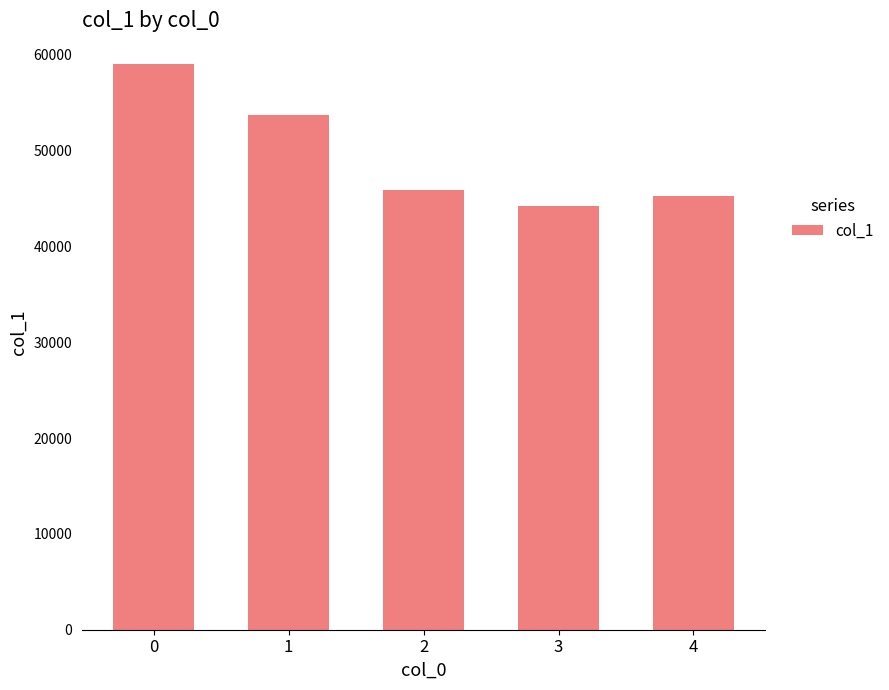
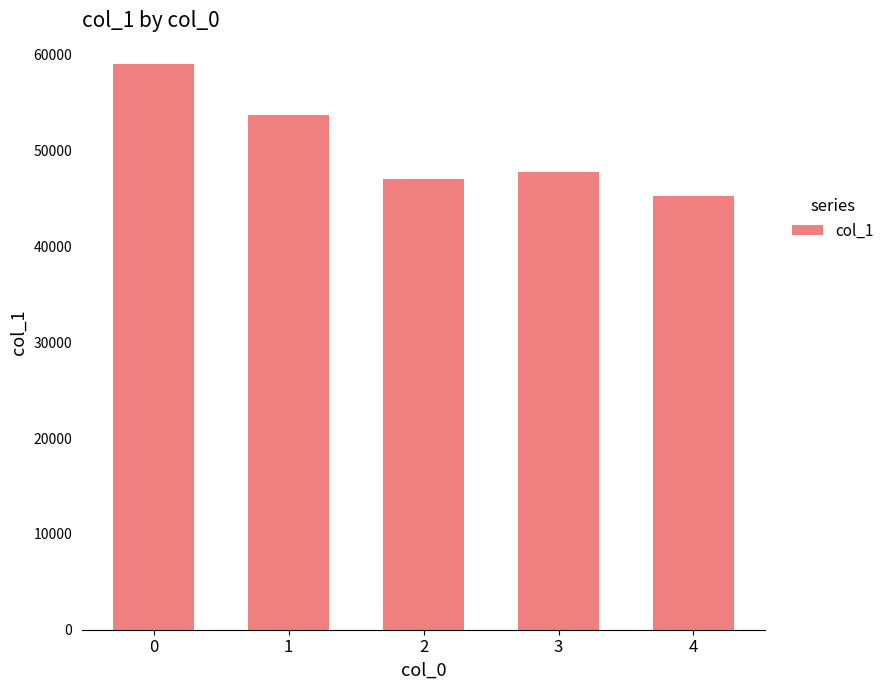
2: 46000 -> 47000
3: 44000 -> 48000
